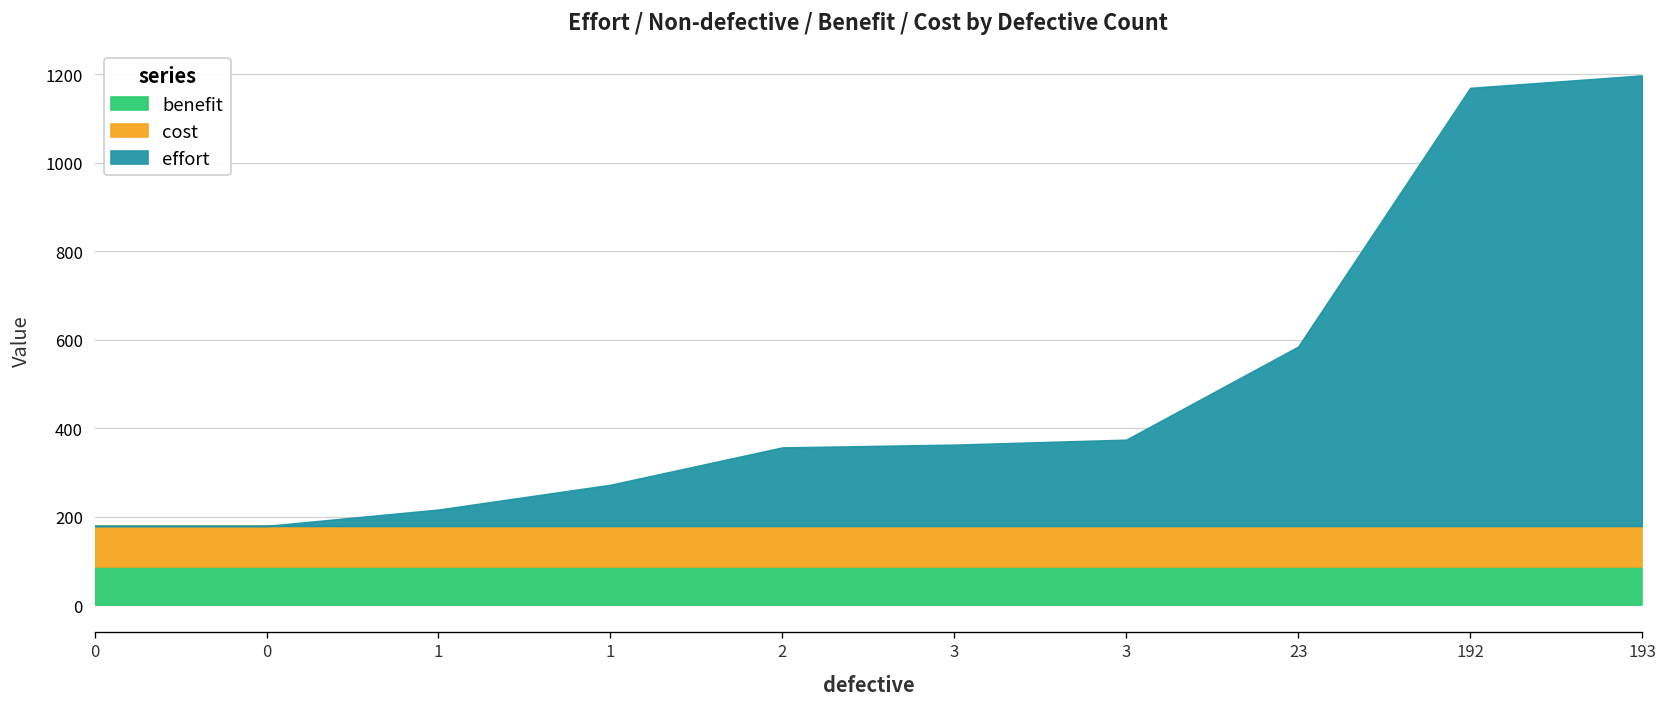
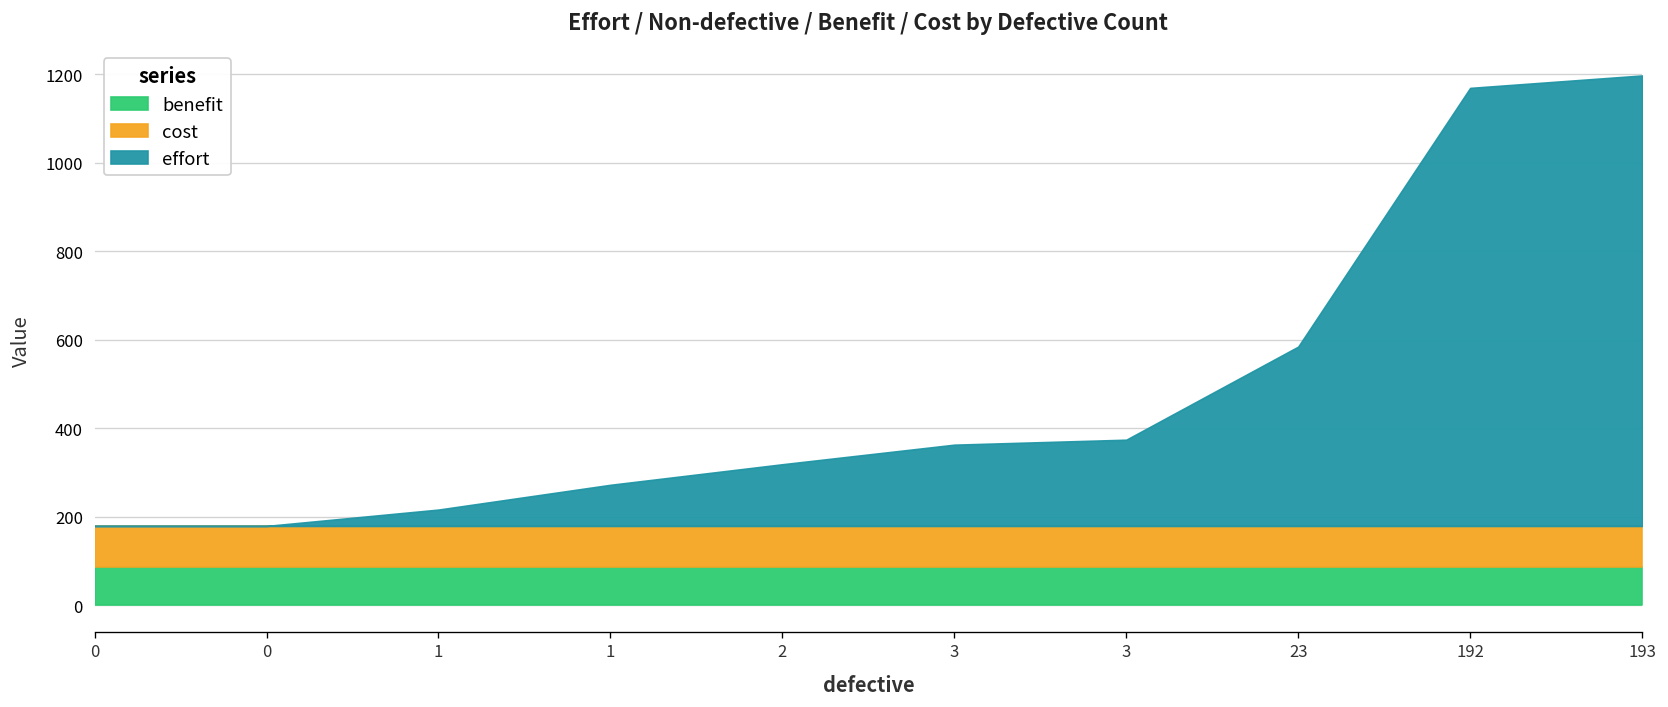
effort, 2: 180 -> 140
